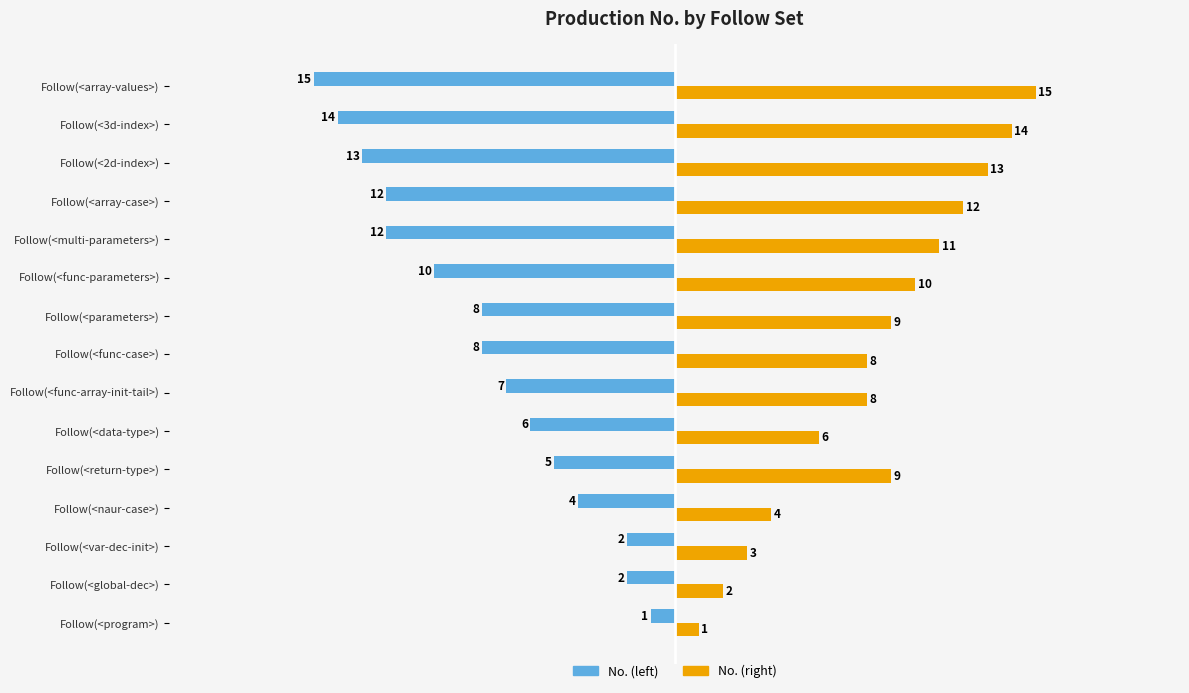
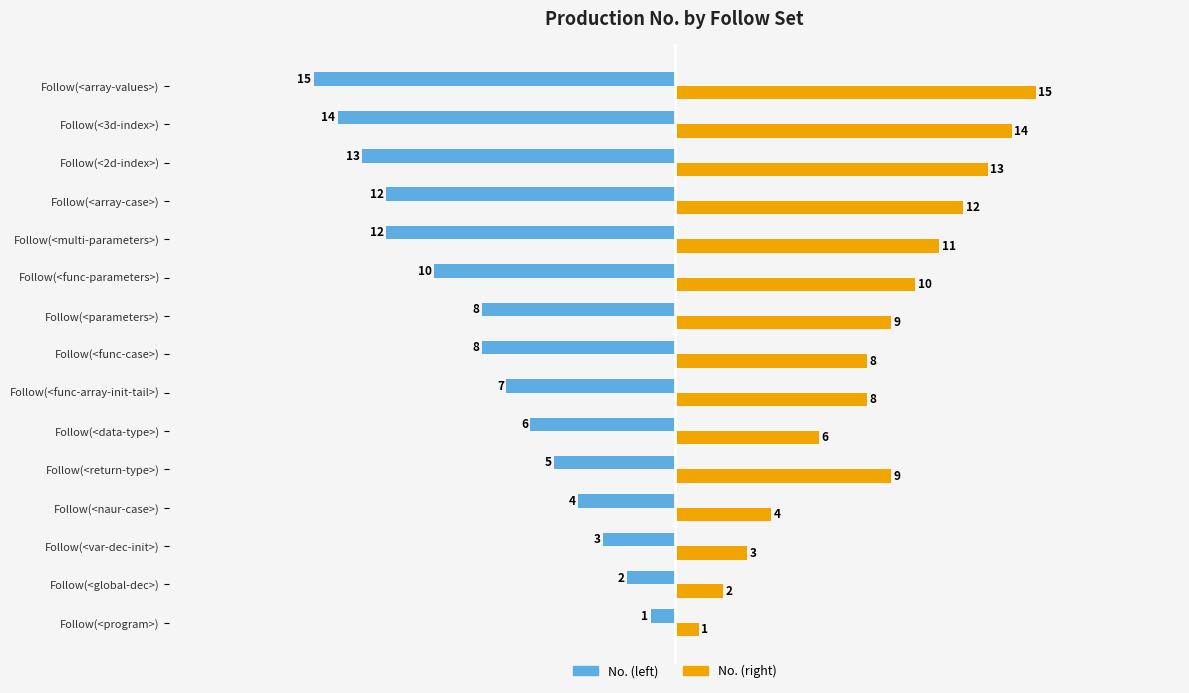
No. (left), Follow(<var-dec-init>): 2 -> 3
